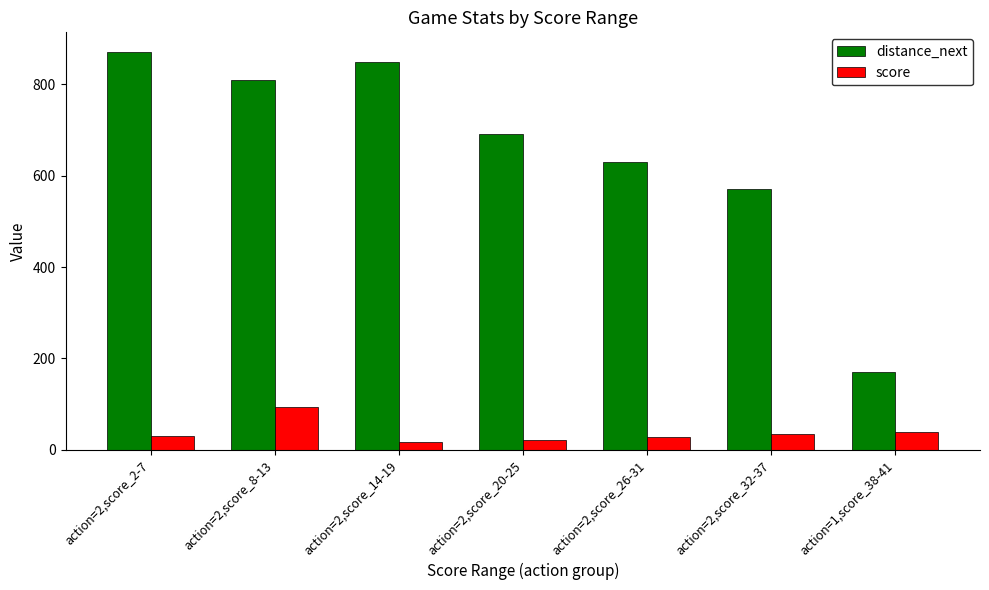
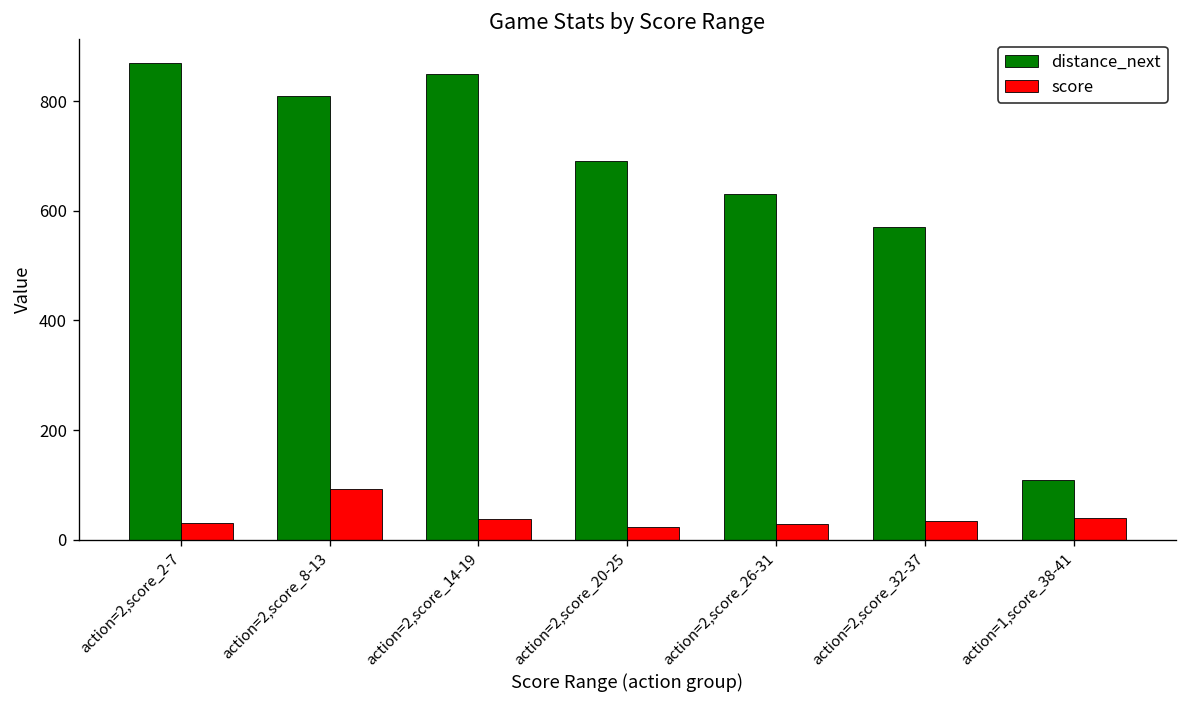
score, action=2,score_14-19: 20 -> 40
distance_next, action=1,score_38-41: 170 -> 110
